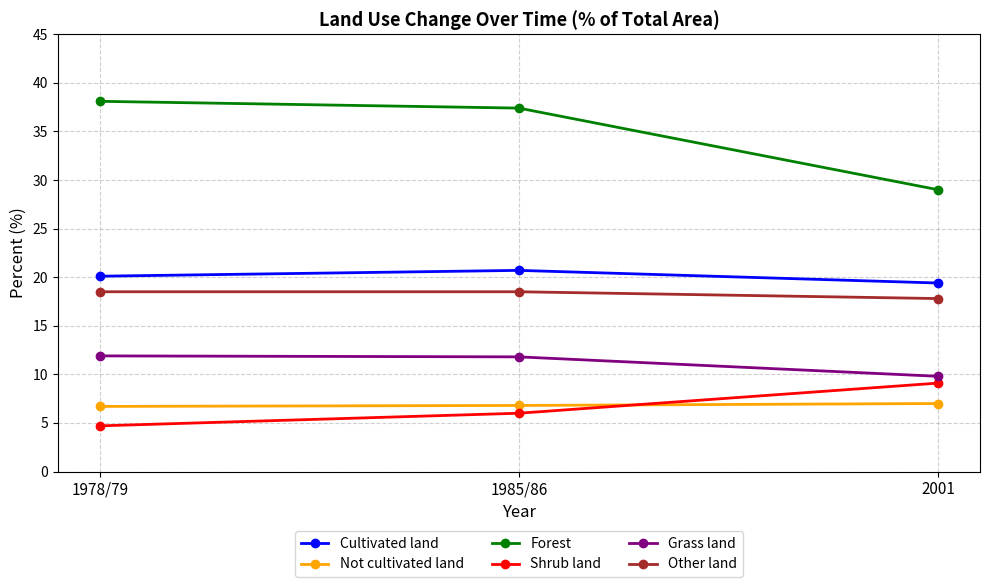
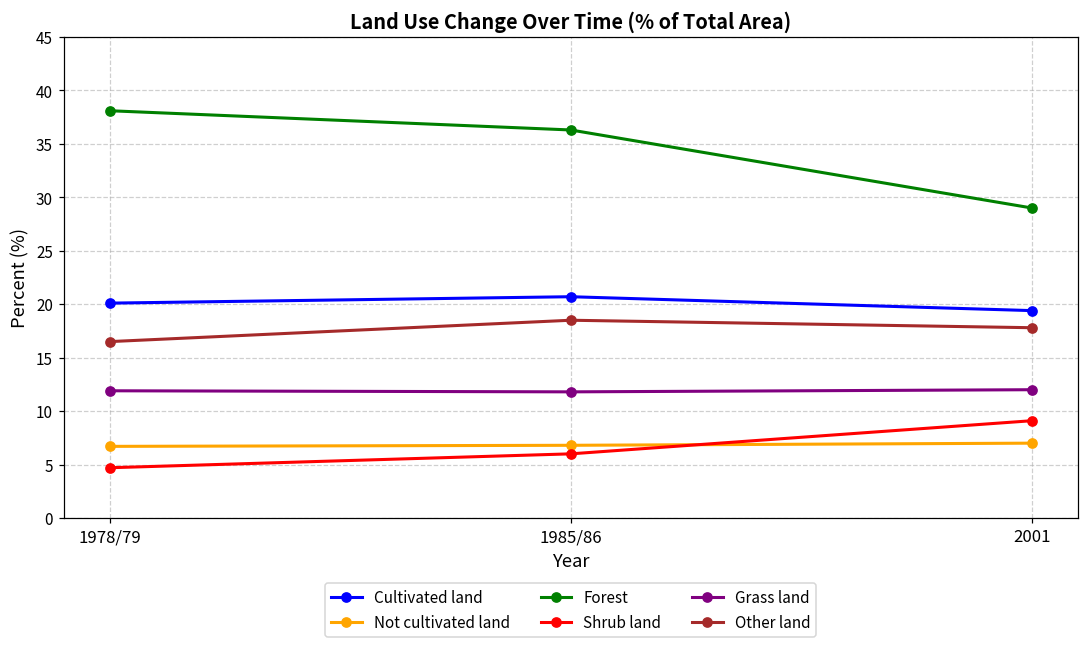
Other land, 1978/79: 19 -> 17
Forest, 1985/86: 37 -> 36
Grass land, 2001: 10 -> 12
